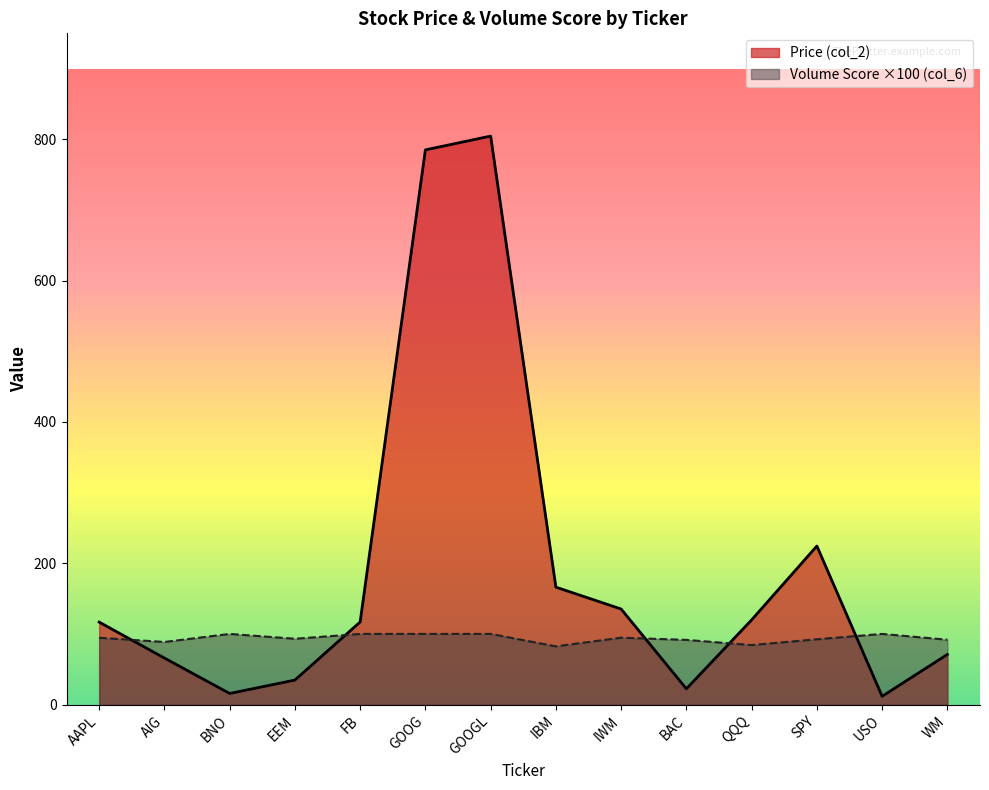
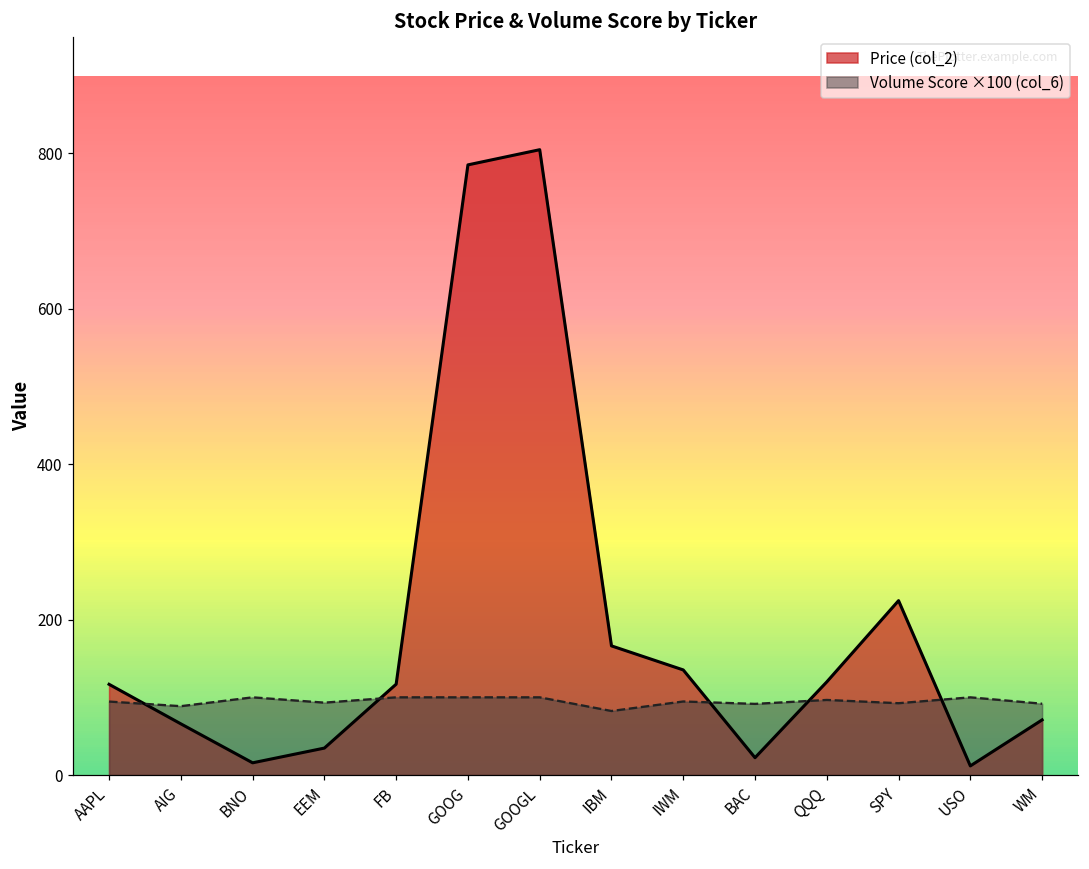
Volume Score ×100 (col_6), QQQ: 80 -> 100
